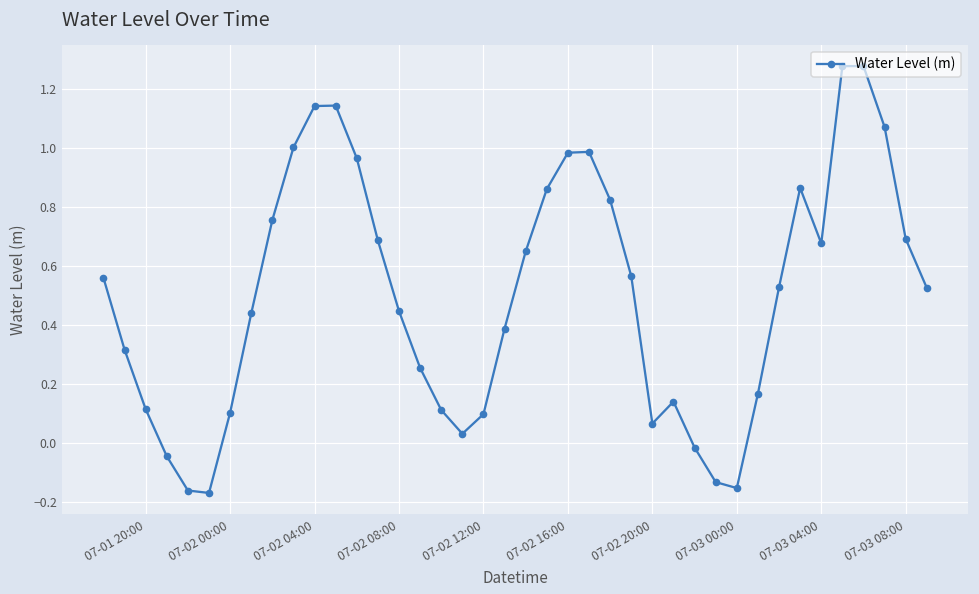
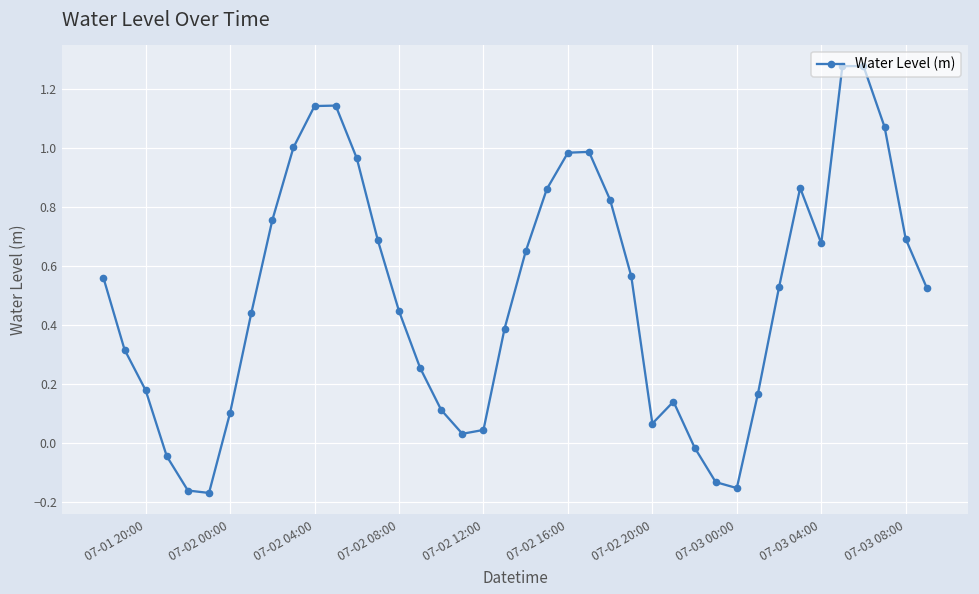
07-01 20:00: 0.11 -> 0.18
07-02 12:00: 0.10 -> 0.04
